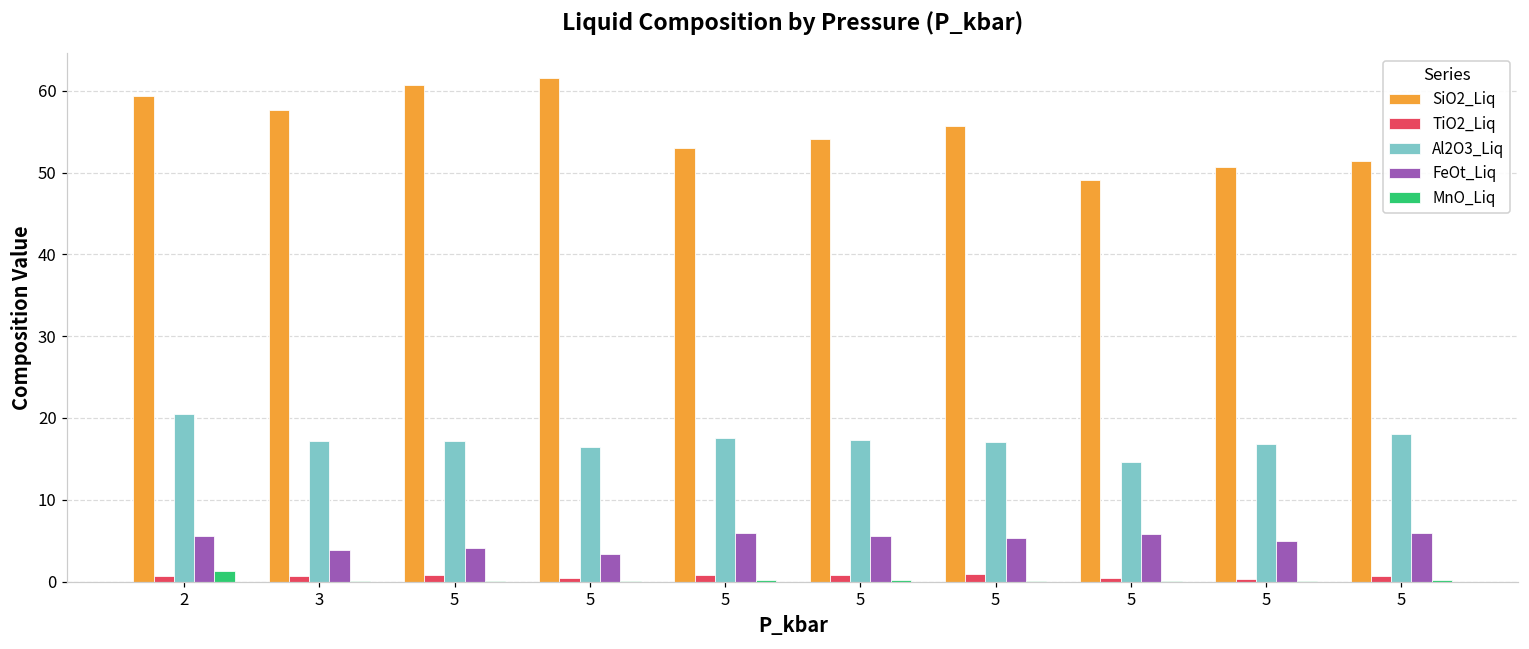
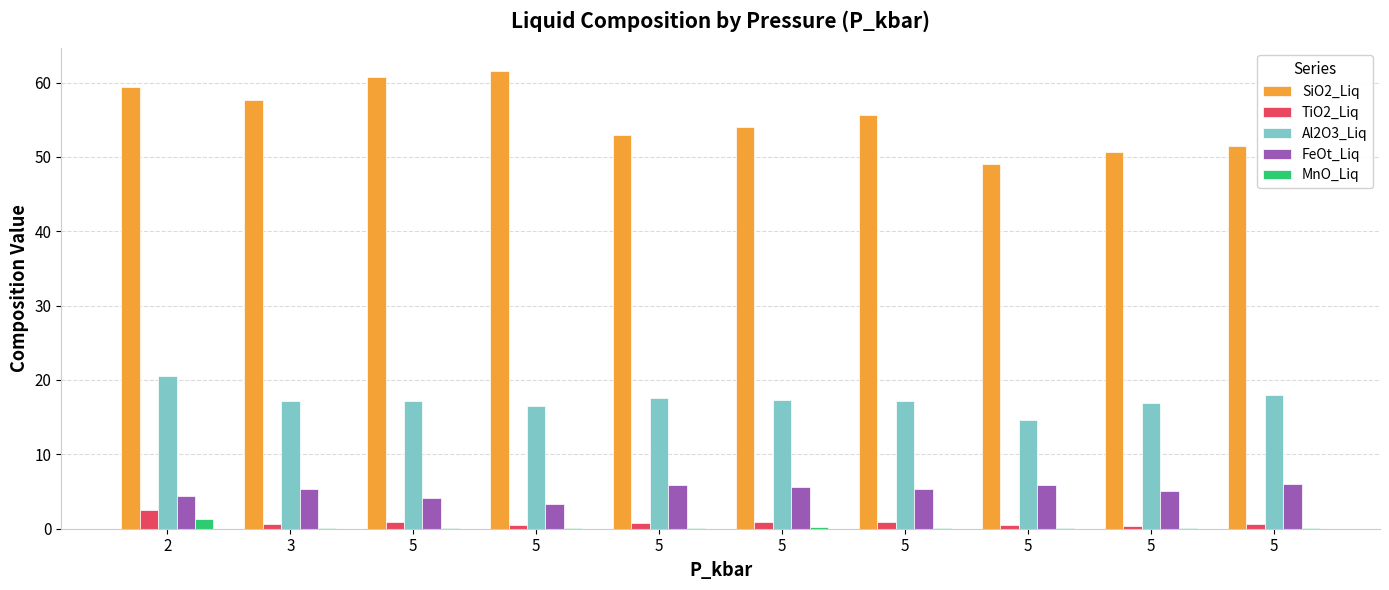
TiO2_Liq, 2: 1 -> 2
FeOt_Liq, 2: 6 -> 4
FeOt_Liq, 3: 4 -> 5
